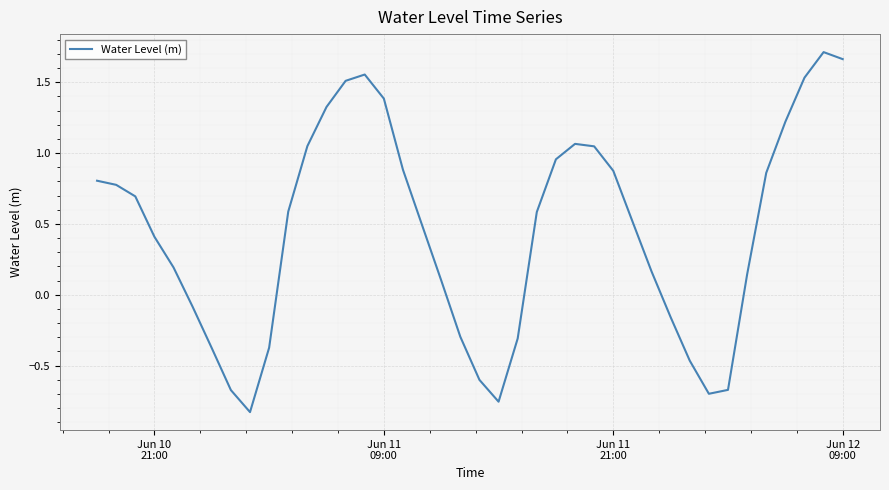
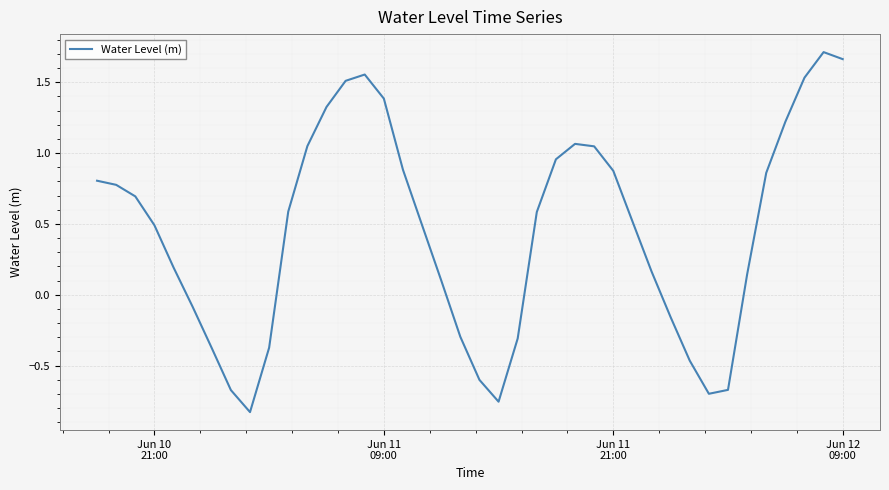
Jun 10 21:00: 0.41 -> 0.49
